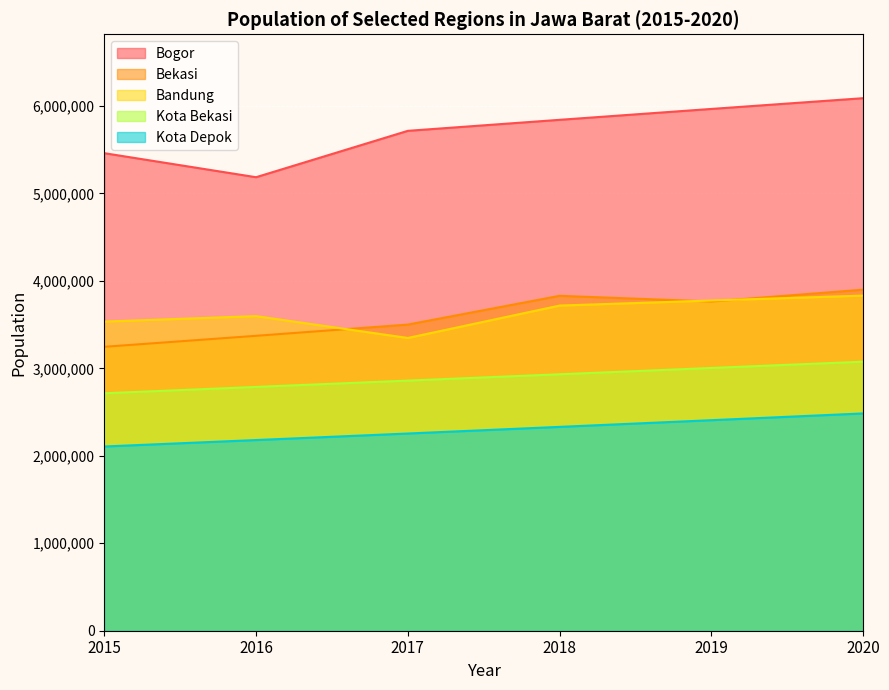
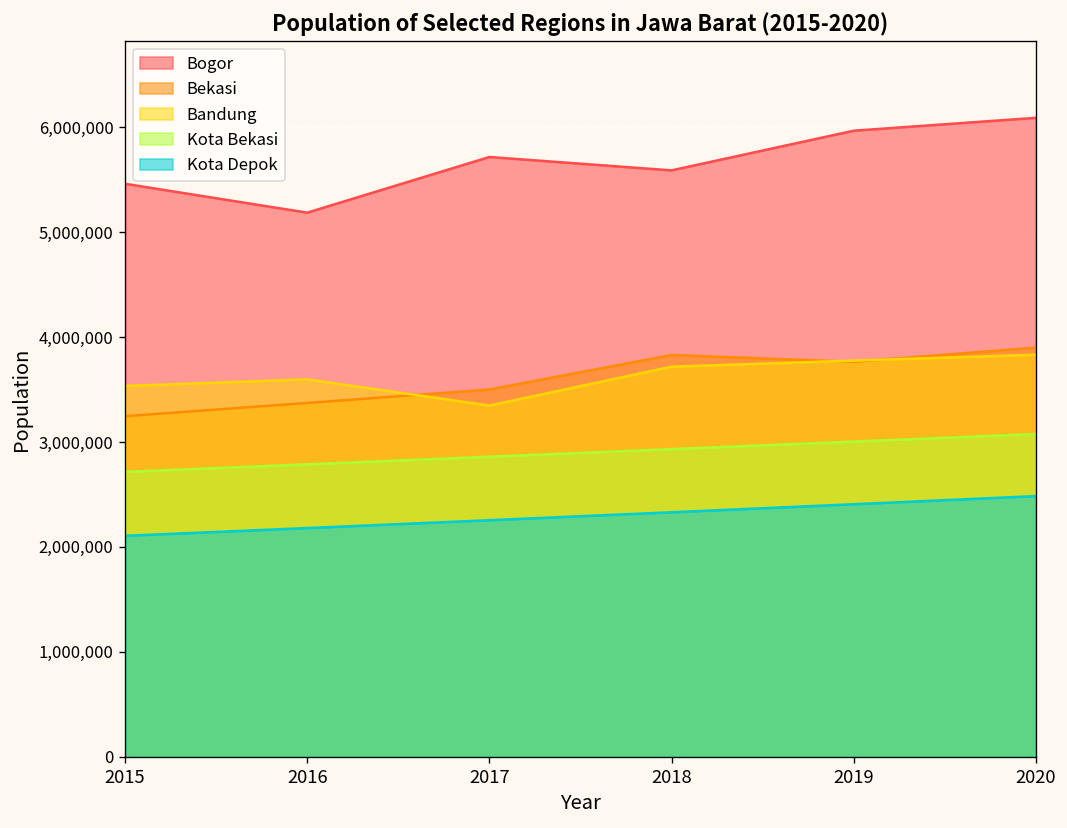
Bogor, 2018: 5,800,000 -> 5,600,000
